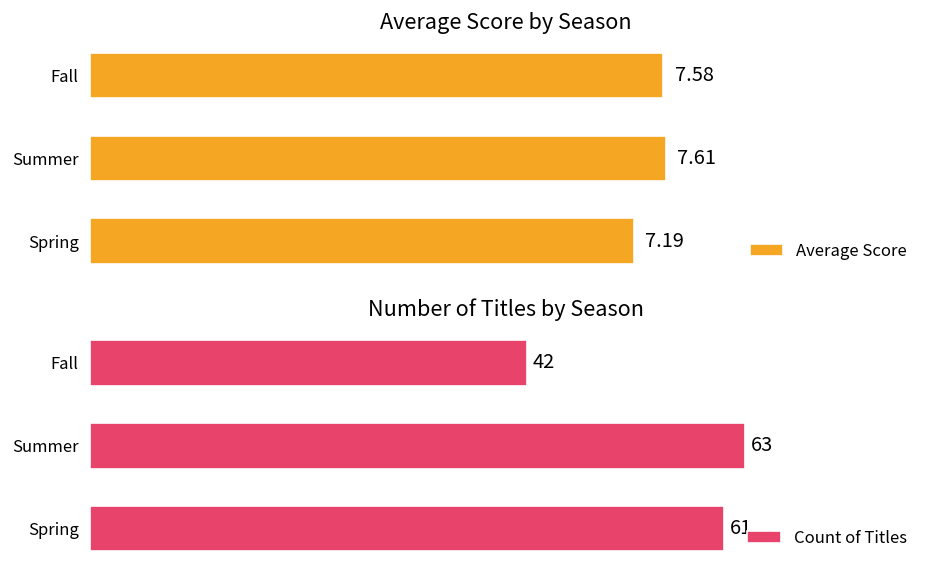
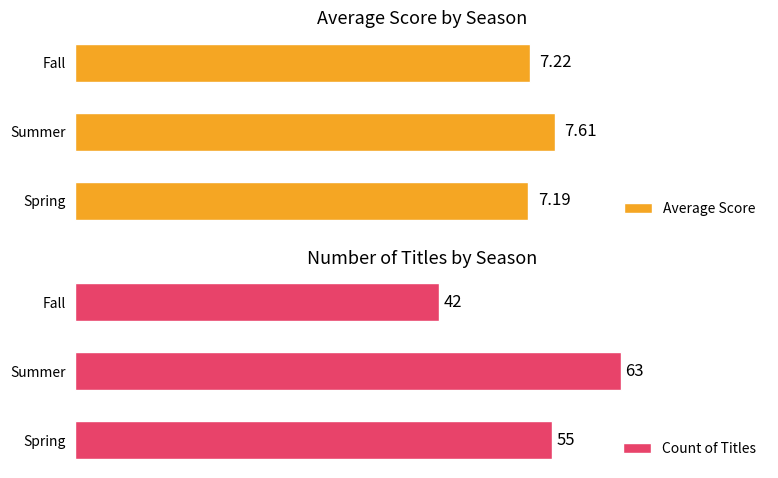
Average Score by Season, Fall: 7.58 -> 7.22
Number of Titles by Season, Spring: 61 -> 55
